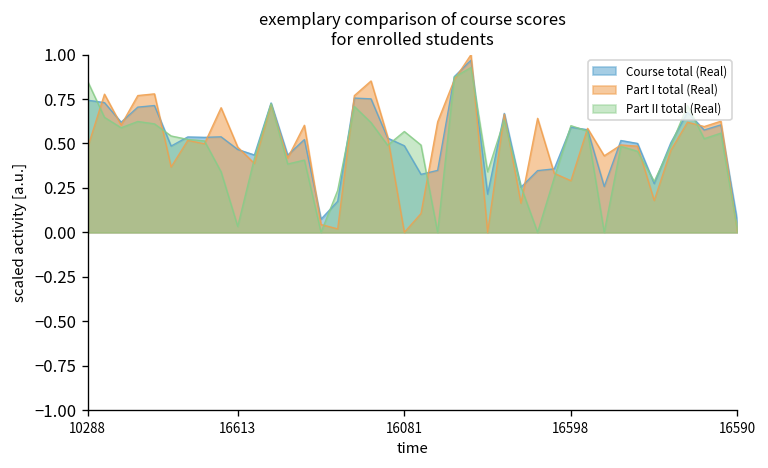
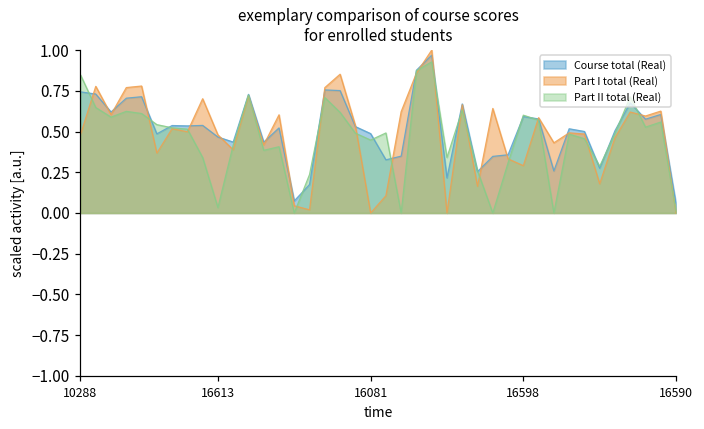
Part II total (Real), 16081: 0.57 -> 0.45
